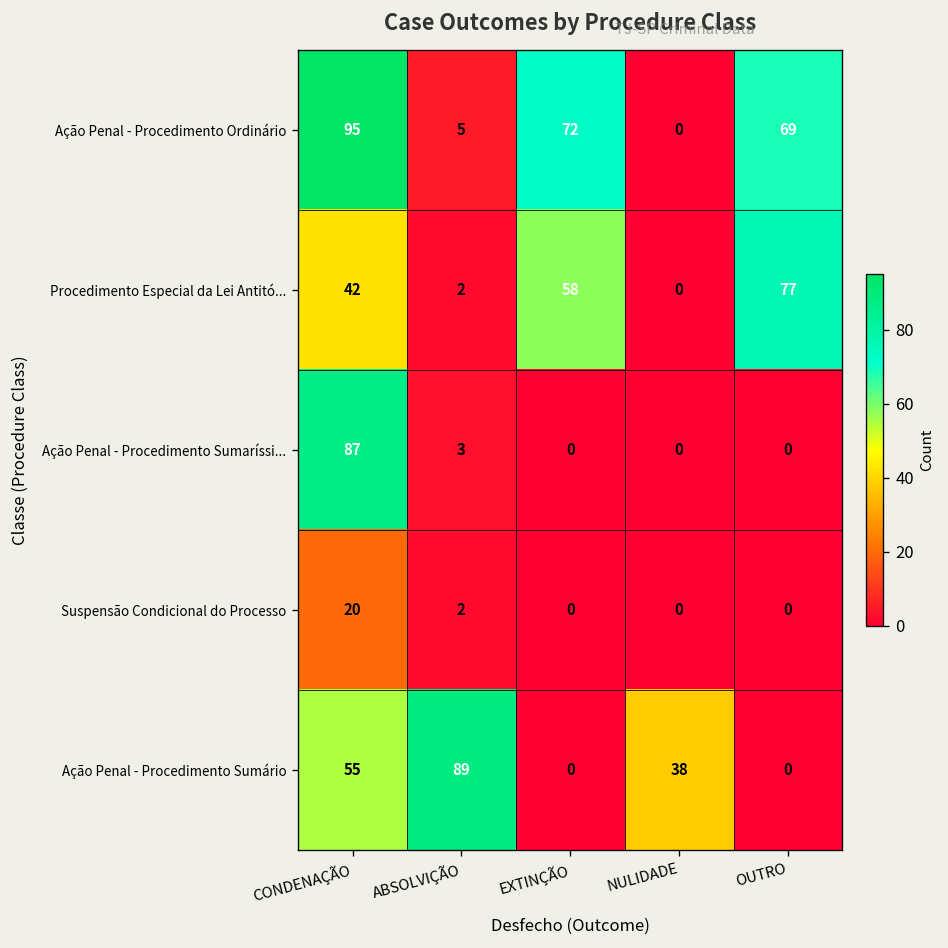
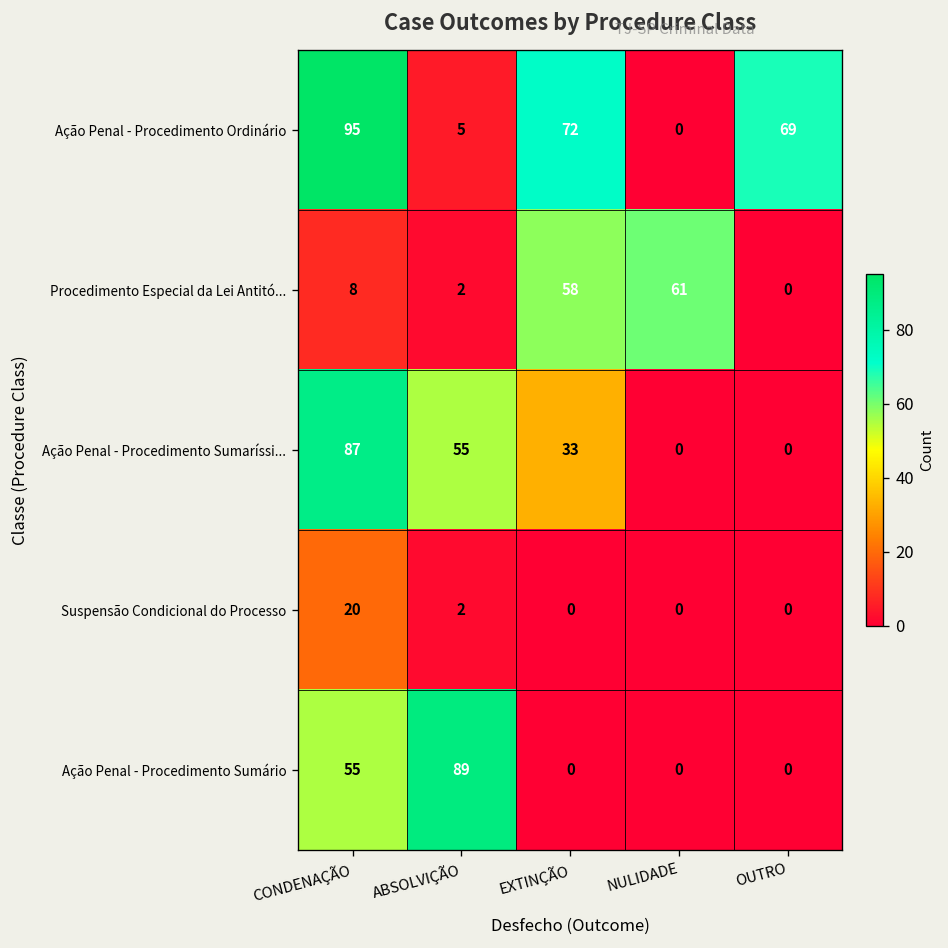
Procedimento Especial da Lei Antitó..., CONDENAÇÃO: 42 -> 8
Procedimento Especial da Lei Antitó..., NULIDADE: 0 -> 61
Procedimento Especial da Lei Antitó..., OUTRO: 77 -> 0
Ação Penal - Procedimento Sumaríssi..., ABSOLVIÇÃO: 3 -> 55
Ação Penal - Procedimento Sumaríssi..., EXTINÇÃO: 0 -> 33
Ação Penal - Procedimento Sumário, NULIDADE: 38 -> 0
